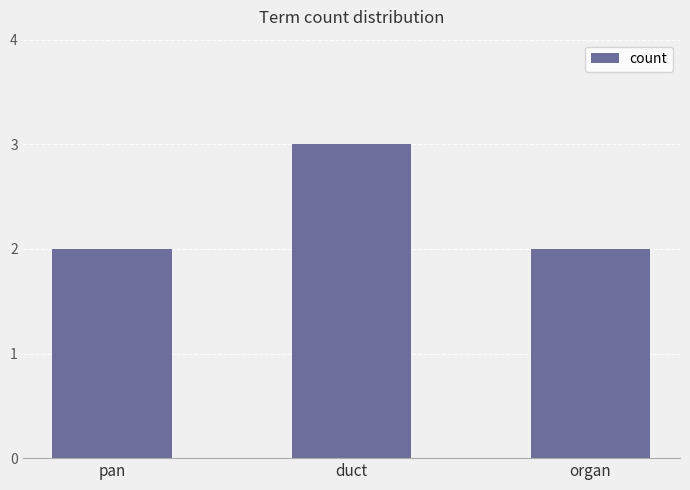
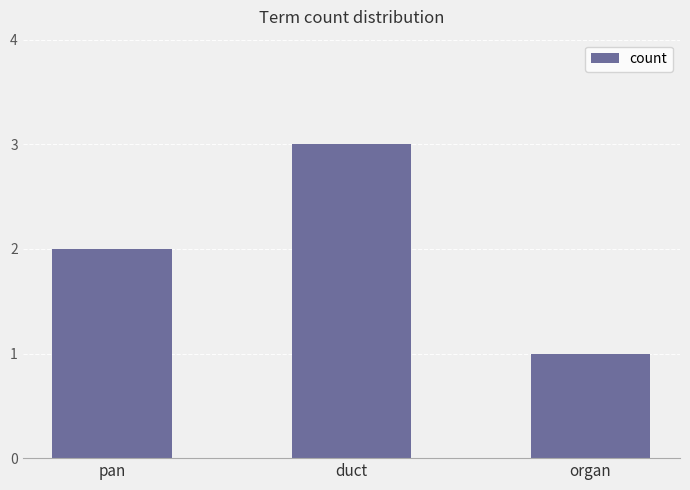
organ: 2 -> 1
